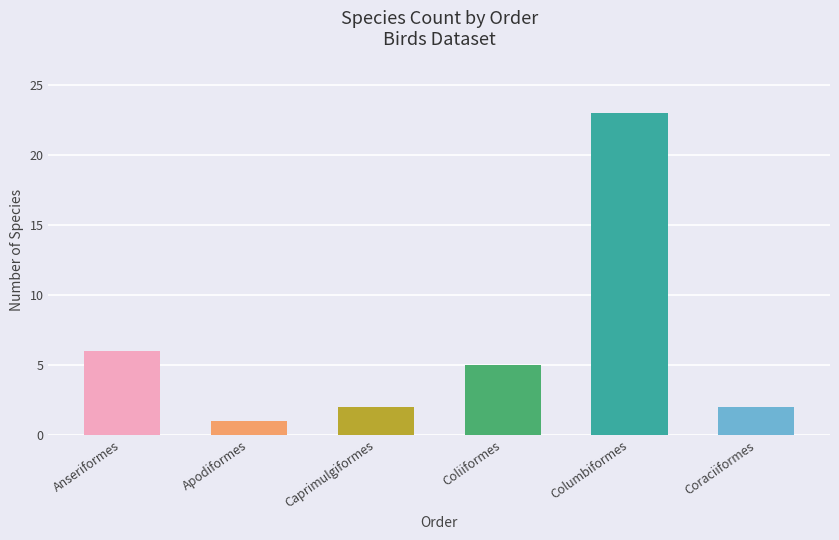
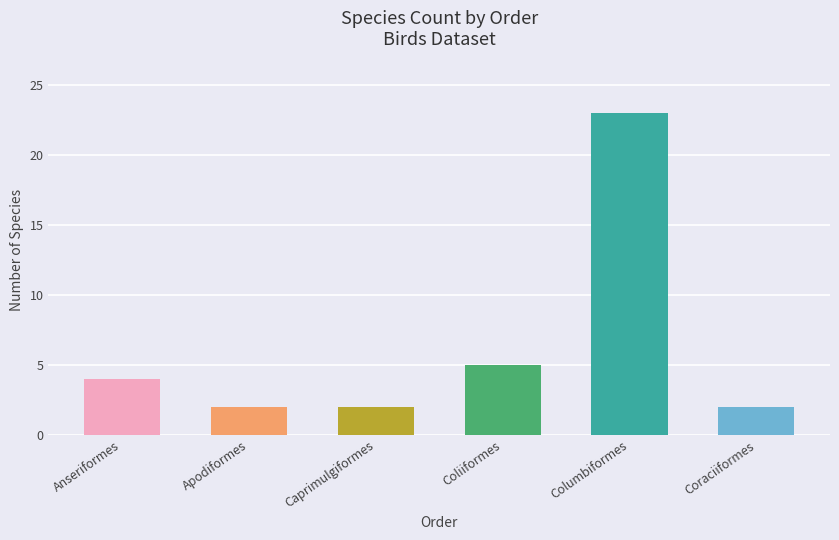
Anseriformes: 6 -> 4
Apodiformes: 1 -> 2
